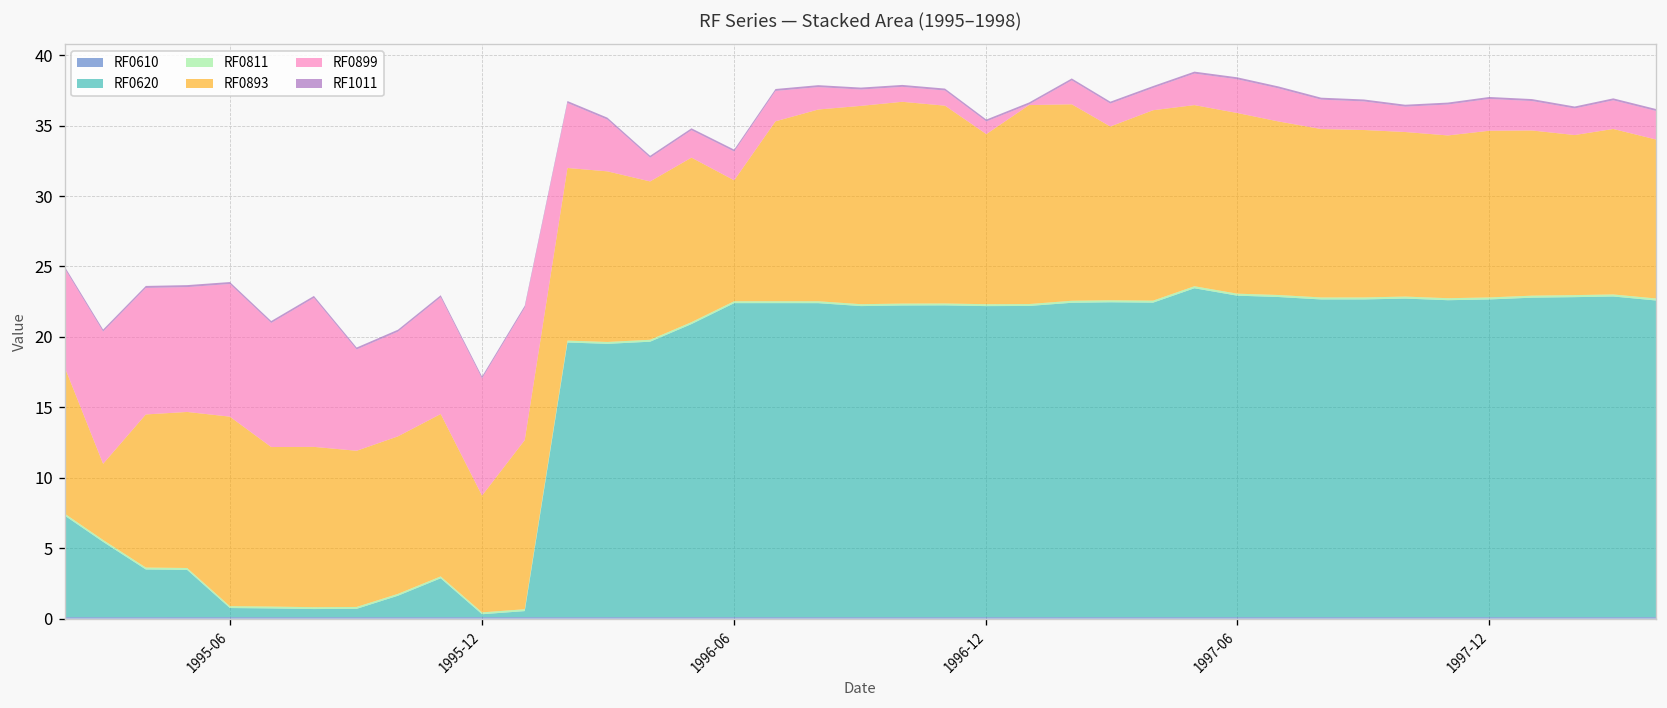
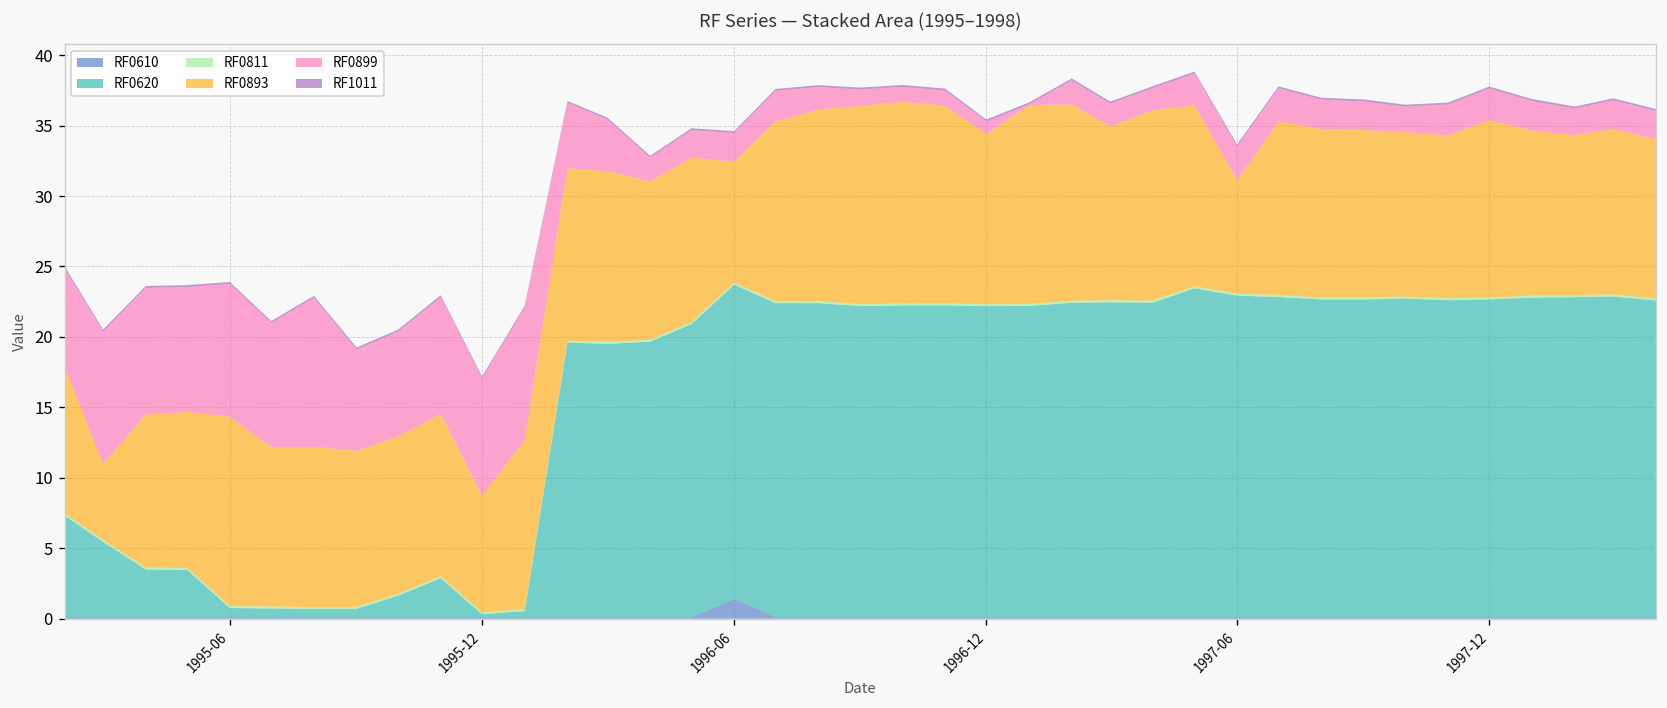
RF0610, 1996-06: 0.1 -> 1.4
RF0893, 1997-06: 12.8 -> 8.1
RF0893, 1997-12: 11.8 -> 12.6
